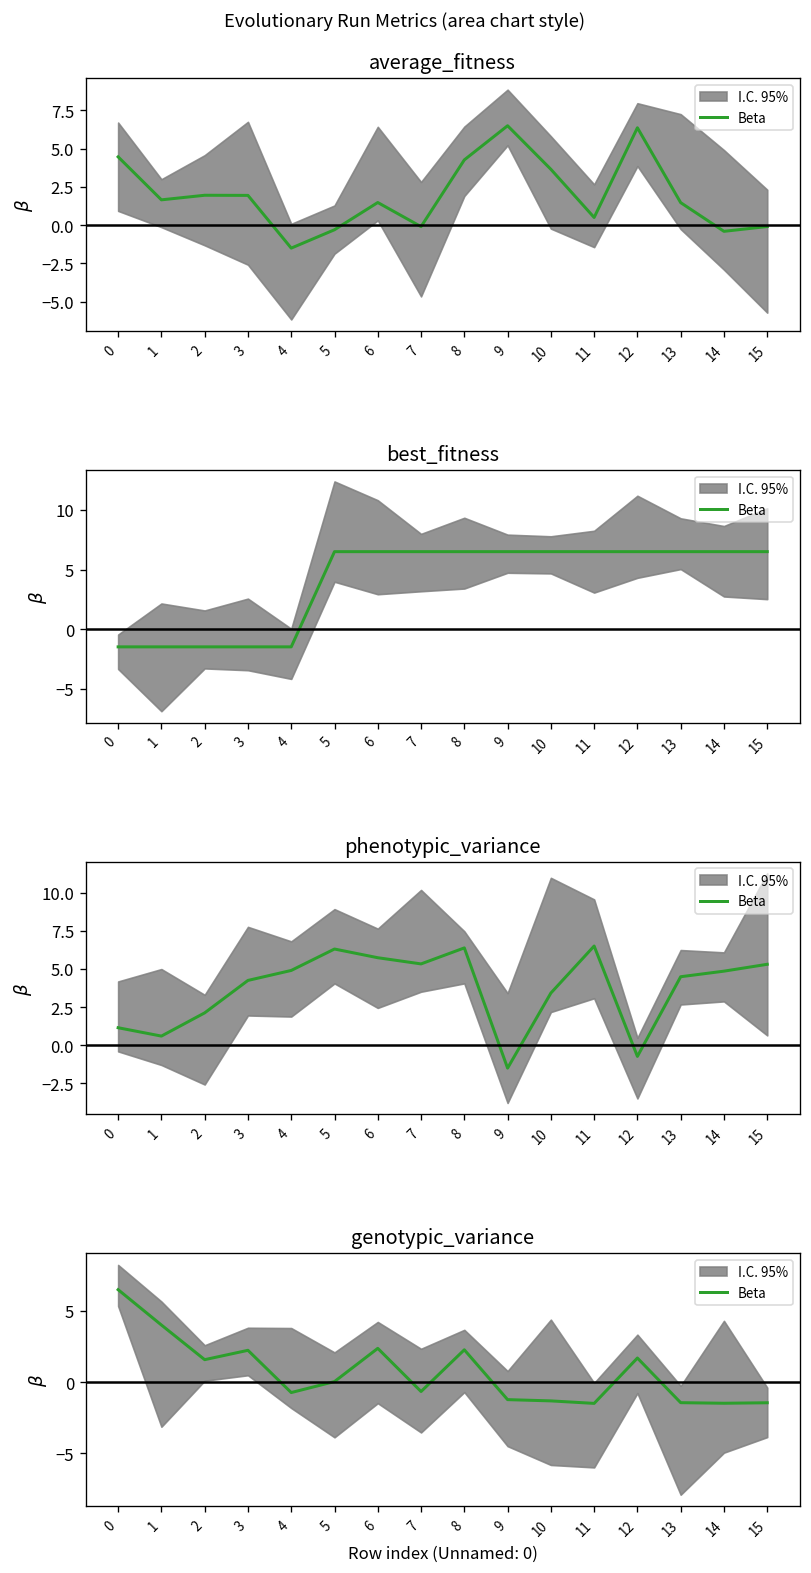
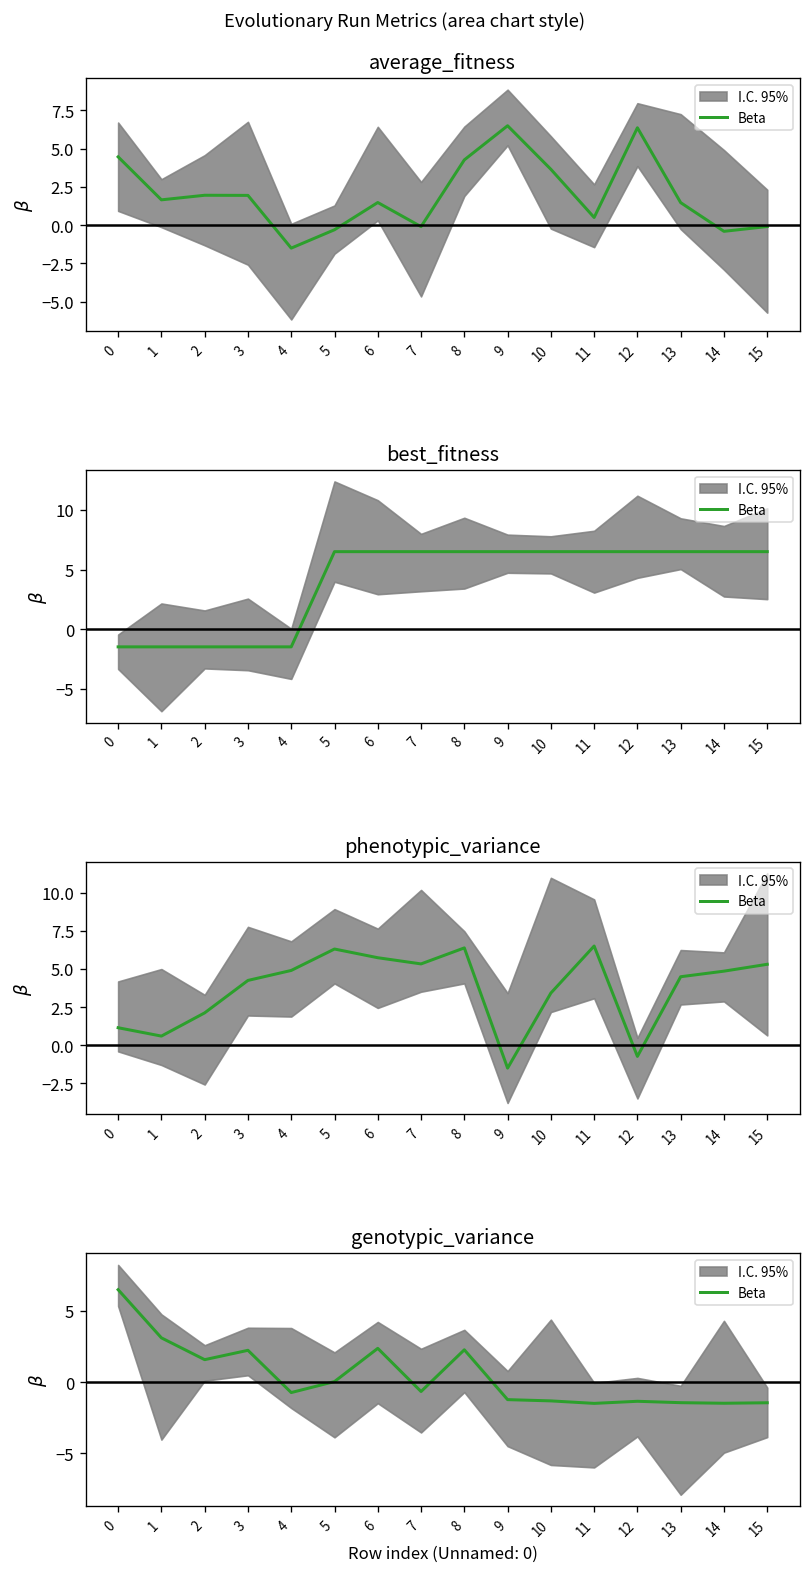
genotypic_variance, Beta, 1: 4.0 -> 3.1
genotypic_variance, Beta, 12: 1.7 -> -1.4
